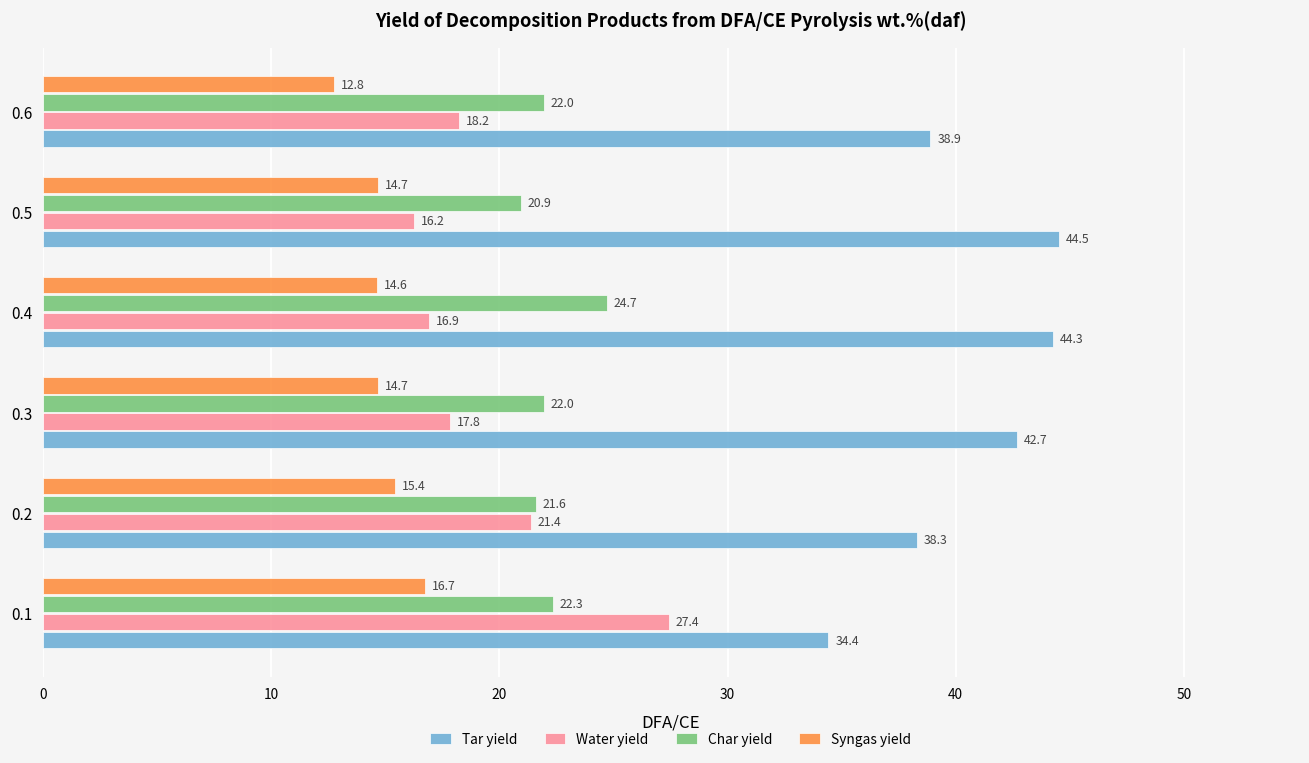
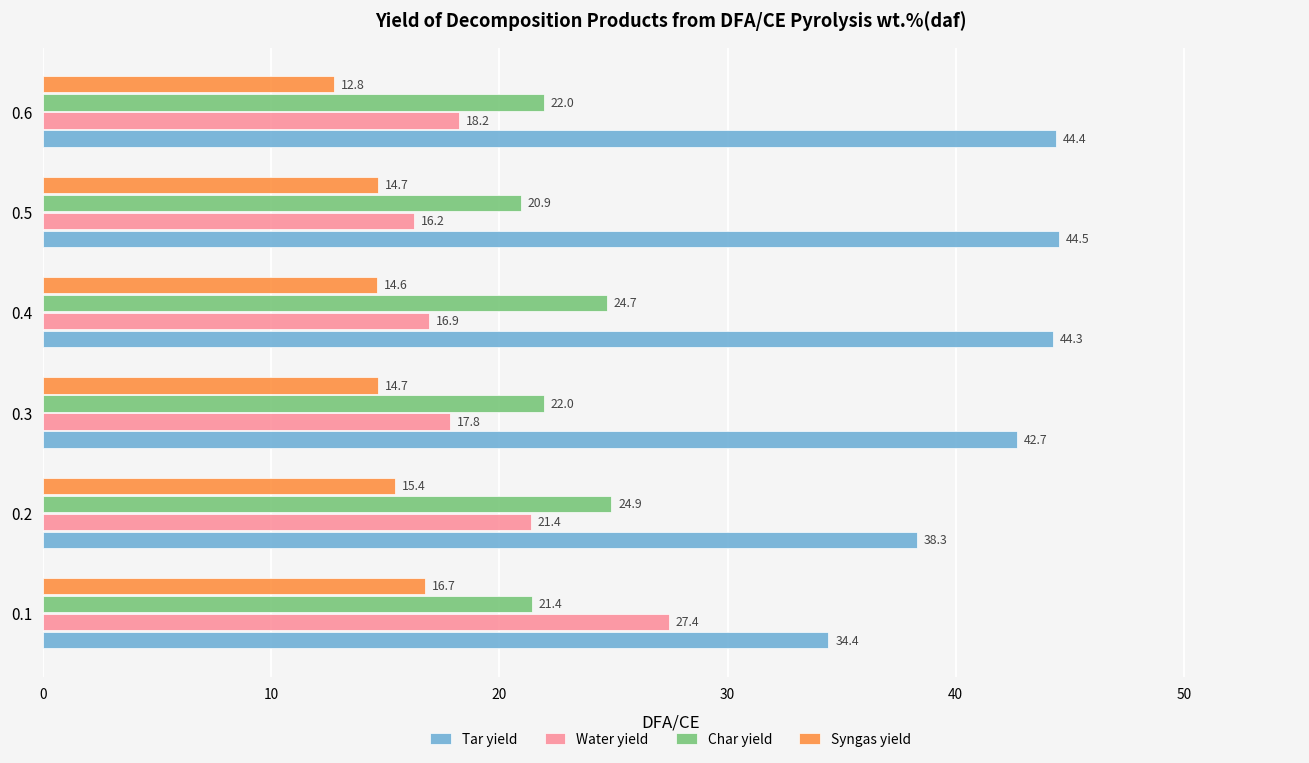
Tar yield, 0.6: 38.9 -> 44.4
Char yield, 0.2: 21.6 -> 24.9
Char yield, 0.1: 22.3 -> 21.4
